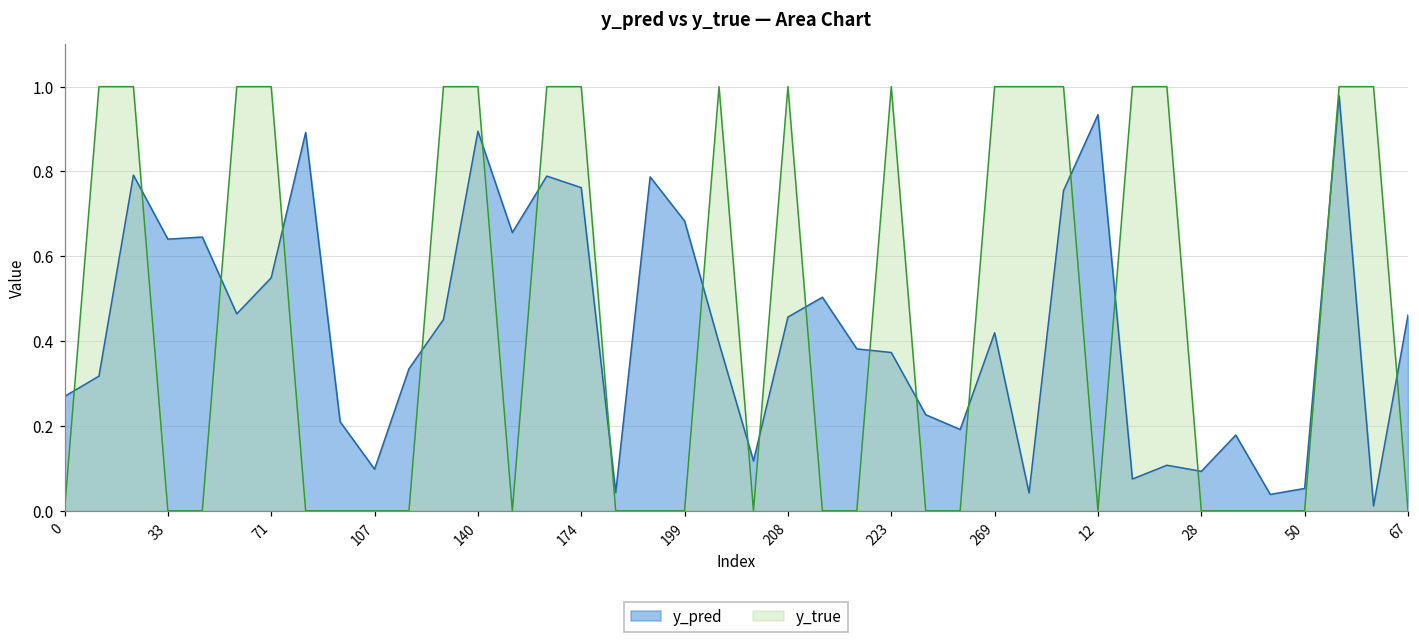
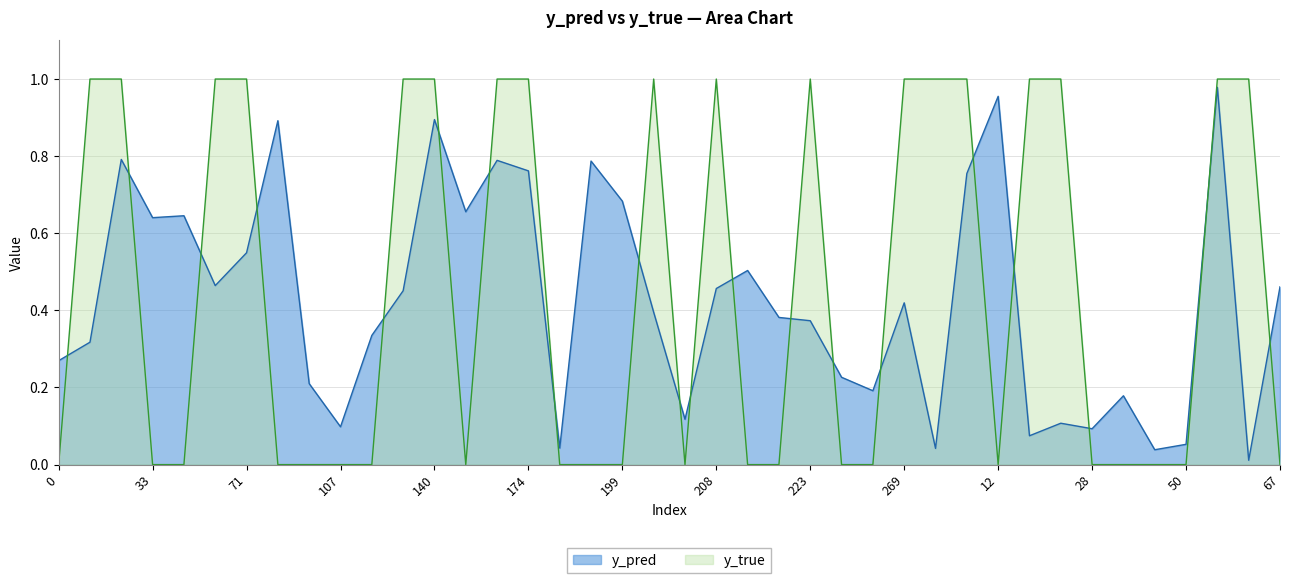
y_pred, 12: 0.93 -> 0.96
